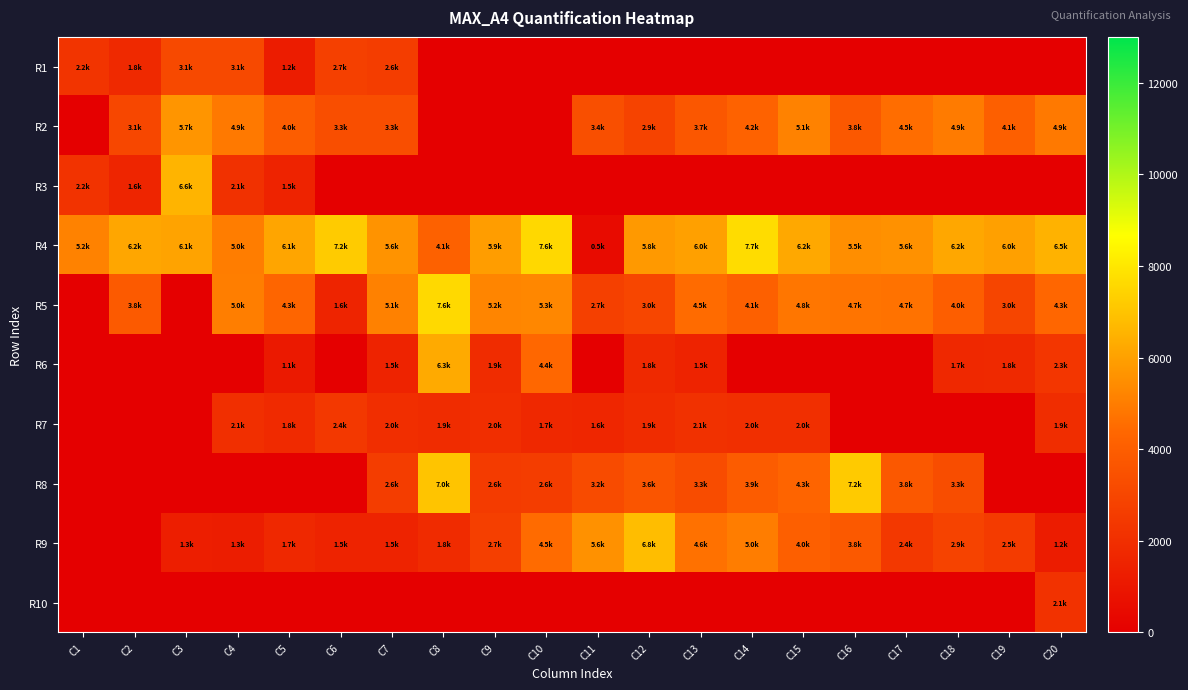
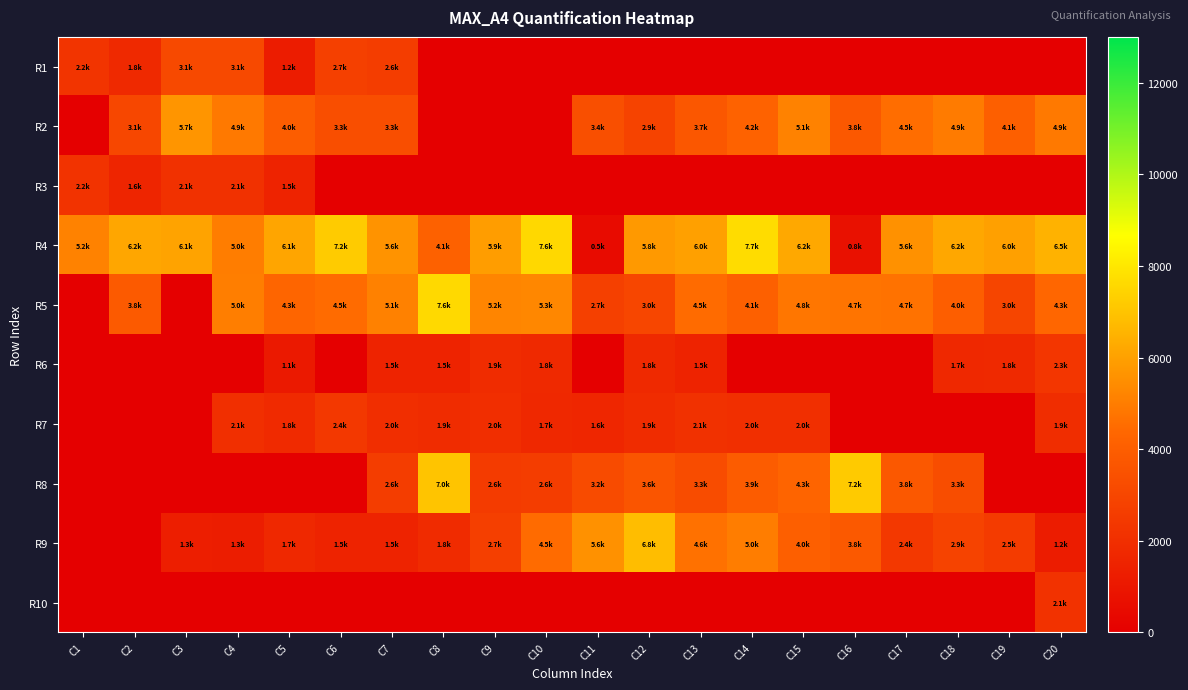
R3, C3: 6.6k -> 2.1k
R4, C16: 5.5k -> 0.8k
R5, C6: 1.6k -> 4.5k
R6, C8: 6.3k -> 1.5k
R6, C10: 4.4k -> 1.8k
